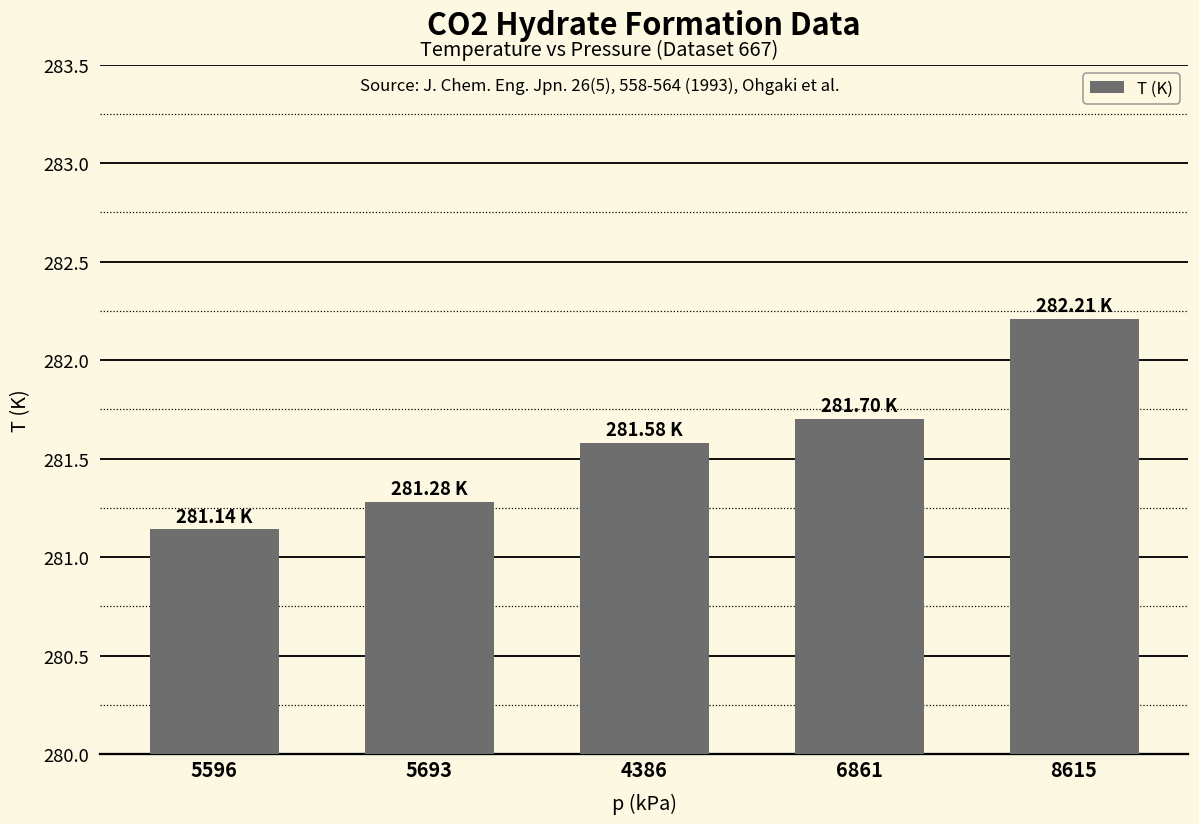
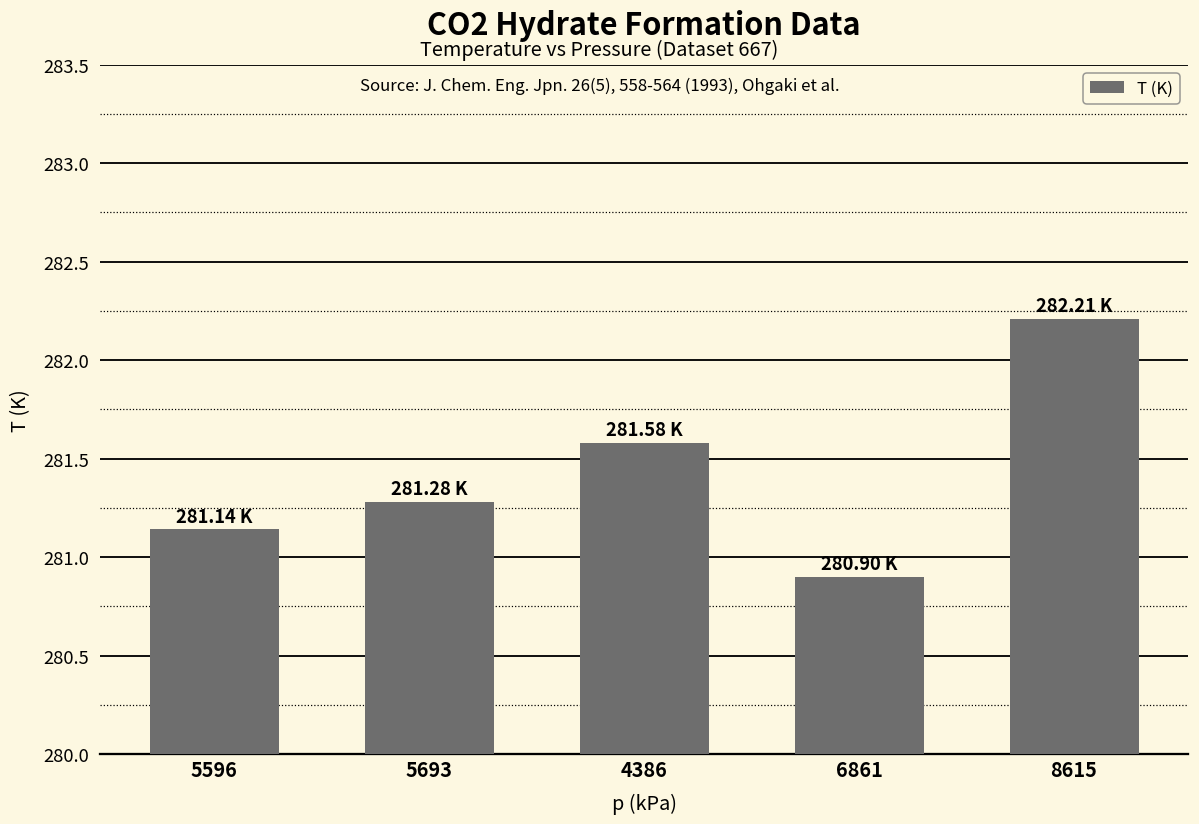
6861: 281.70 -> 280.90
